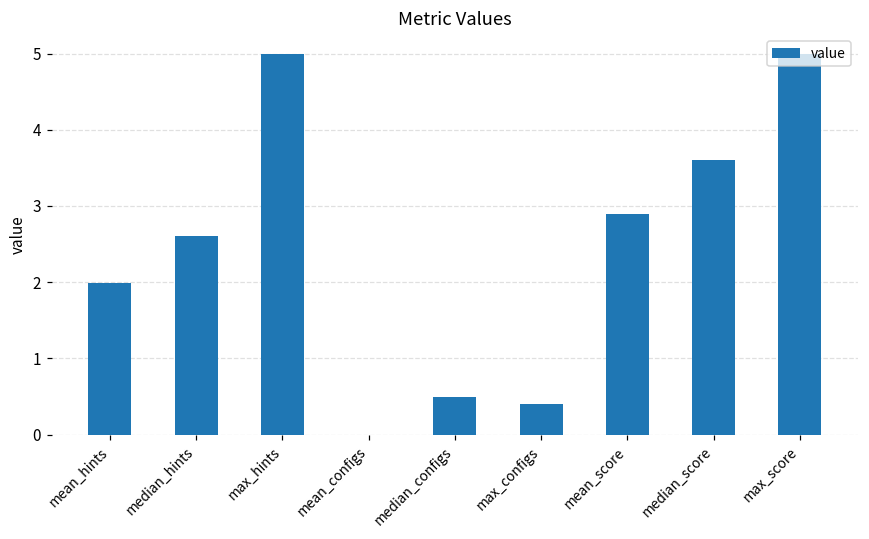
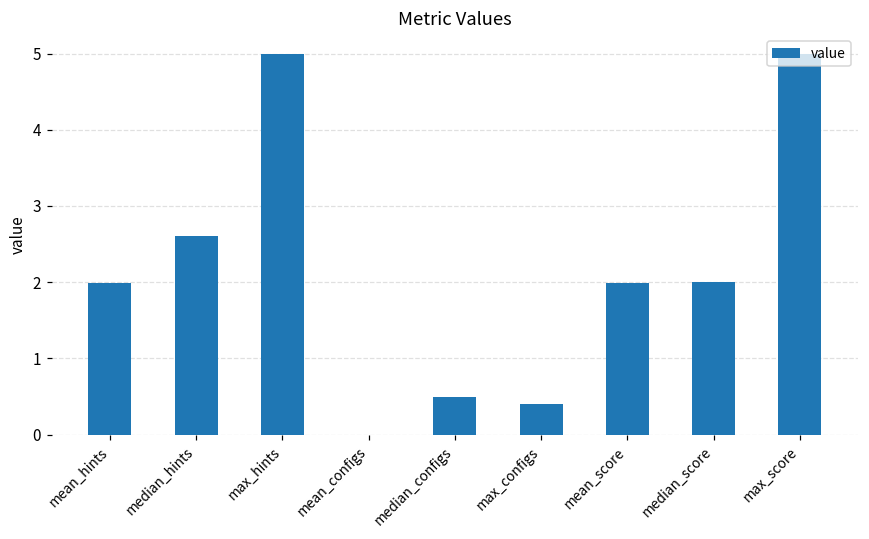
mean_score: 2.9 -> 2.0
median_score: 3.6 -> 2.0
